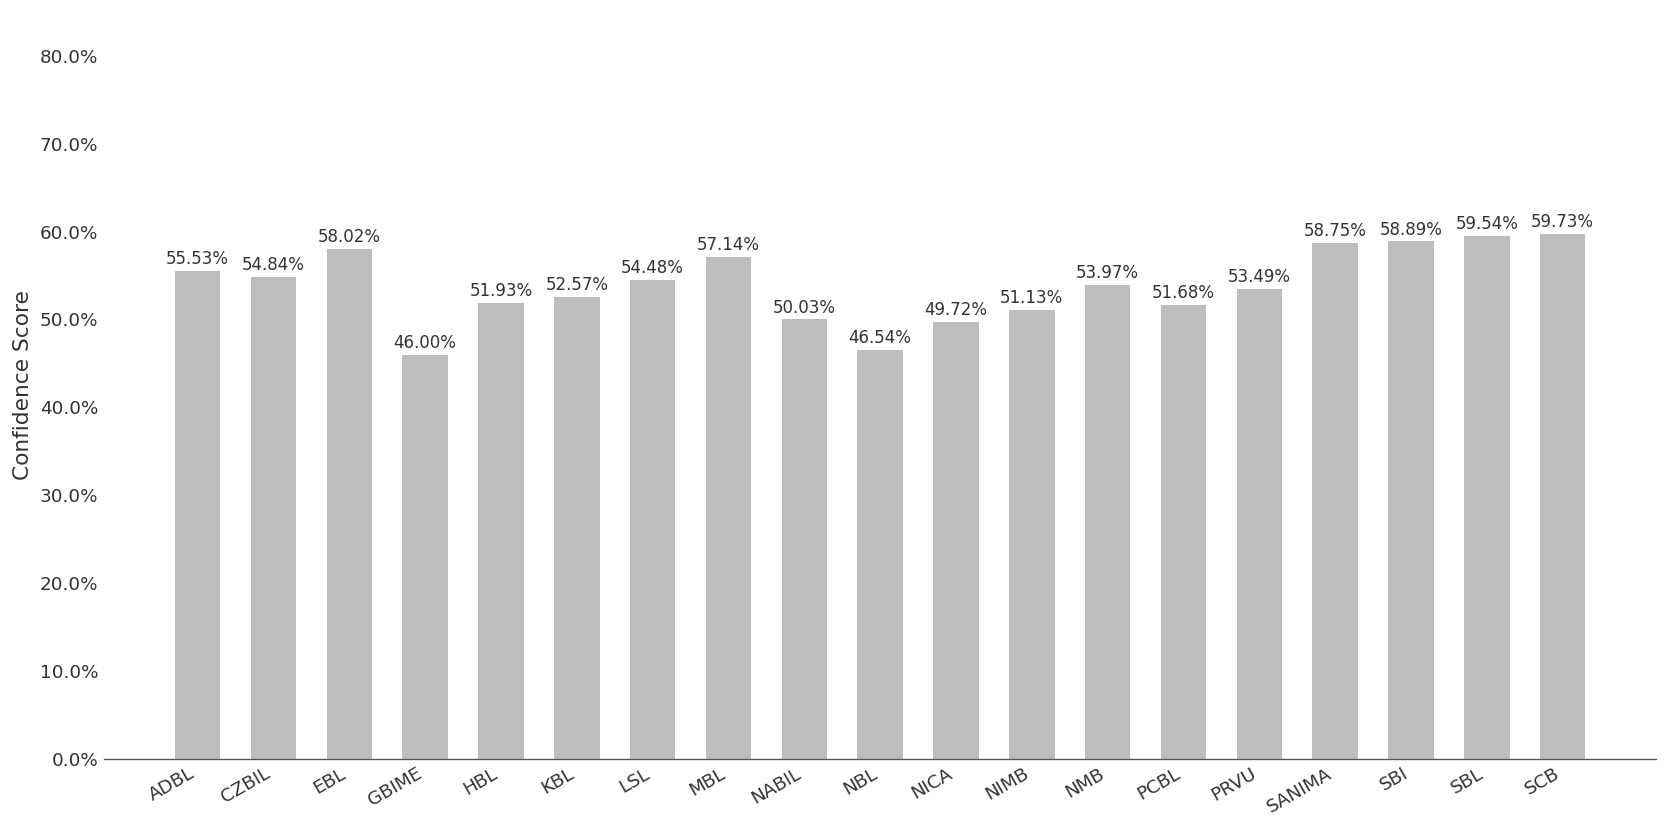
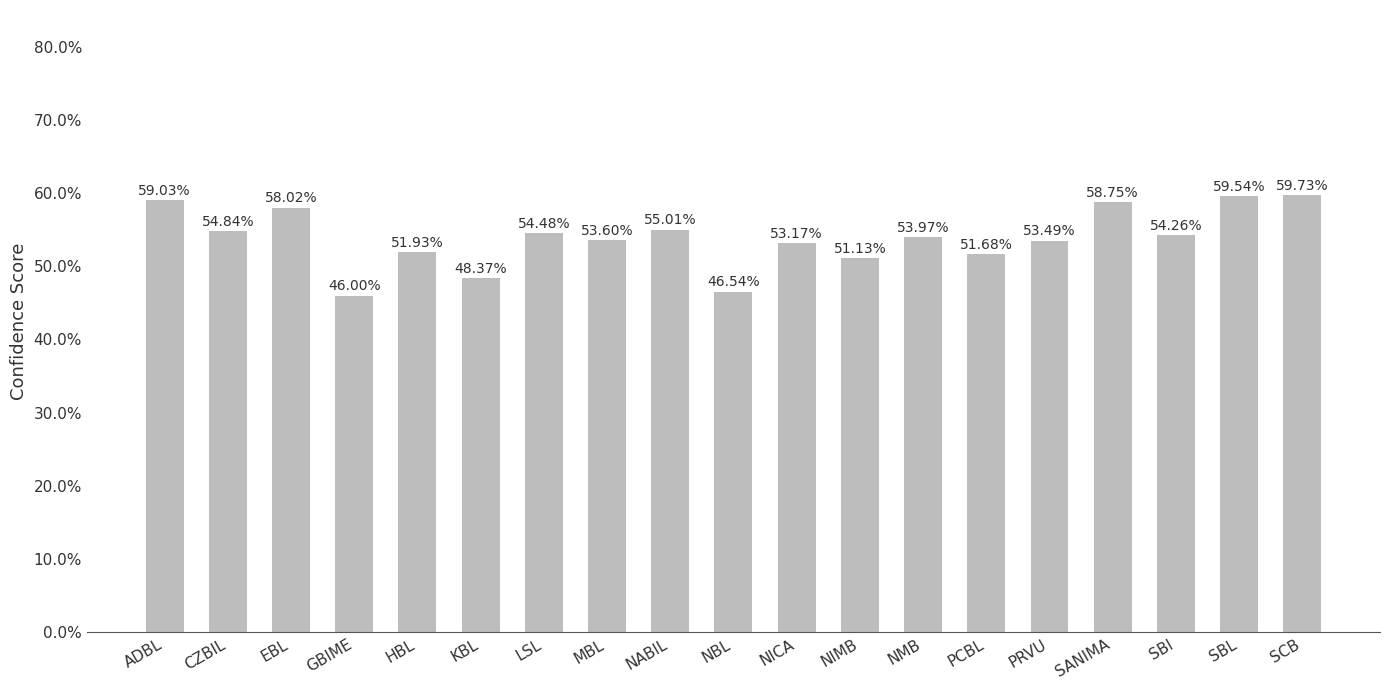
ADBL: 55.53% -> 59.03%
KBL: 52.57% -> 48.37%
MBL: 57.14% -> 53.60%
NABIL: 50.03% -> 55.01%
NICA: 49.72% -> 53.17%
SBI: 58.89% -> 54.26%
